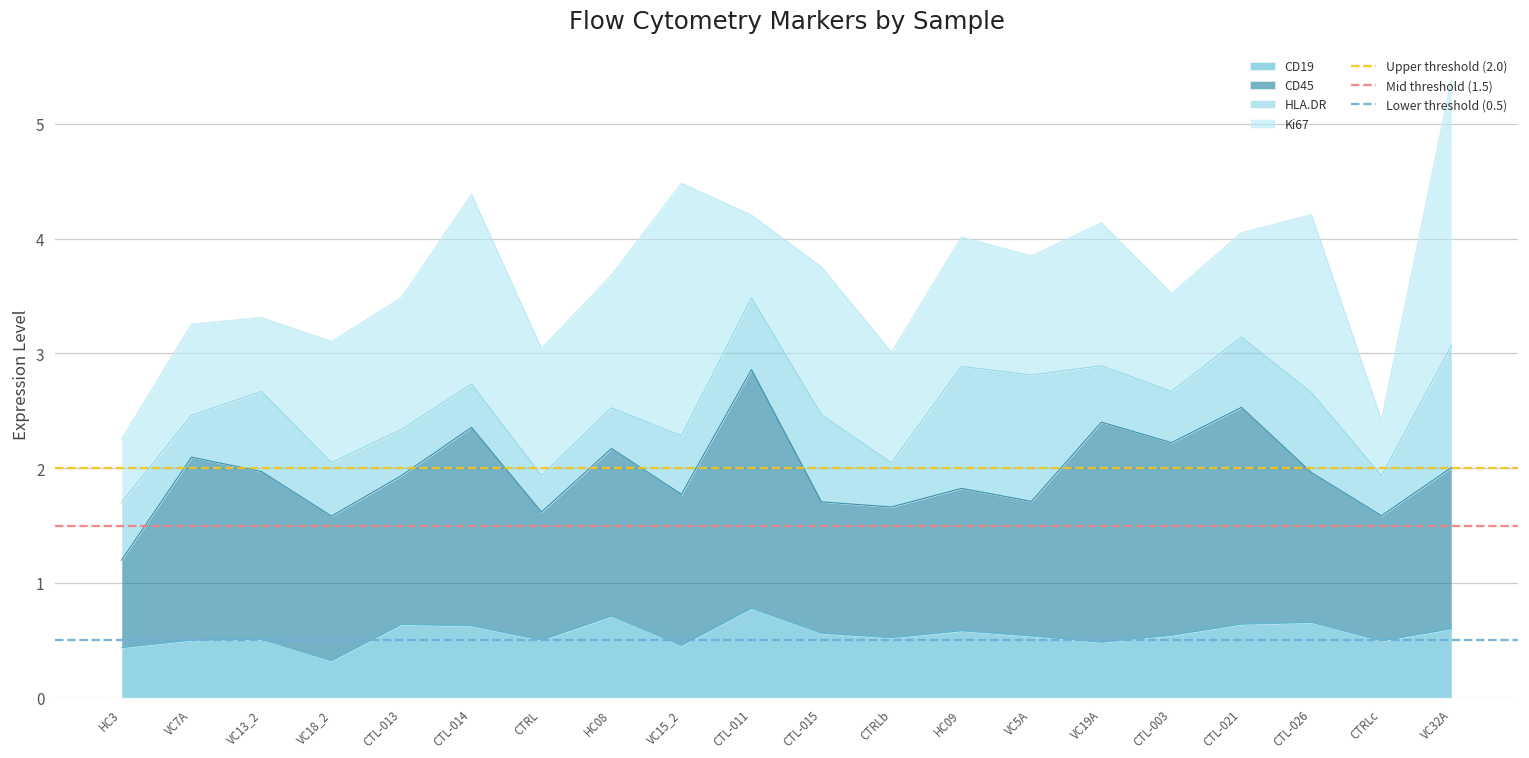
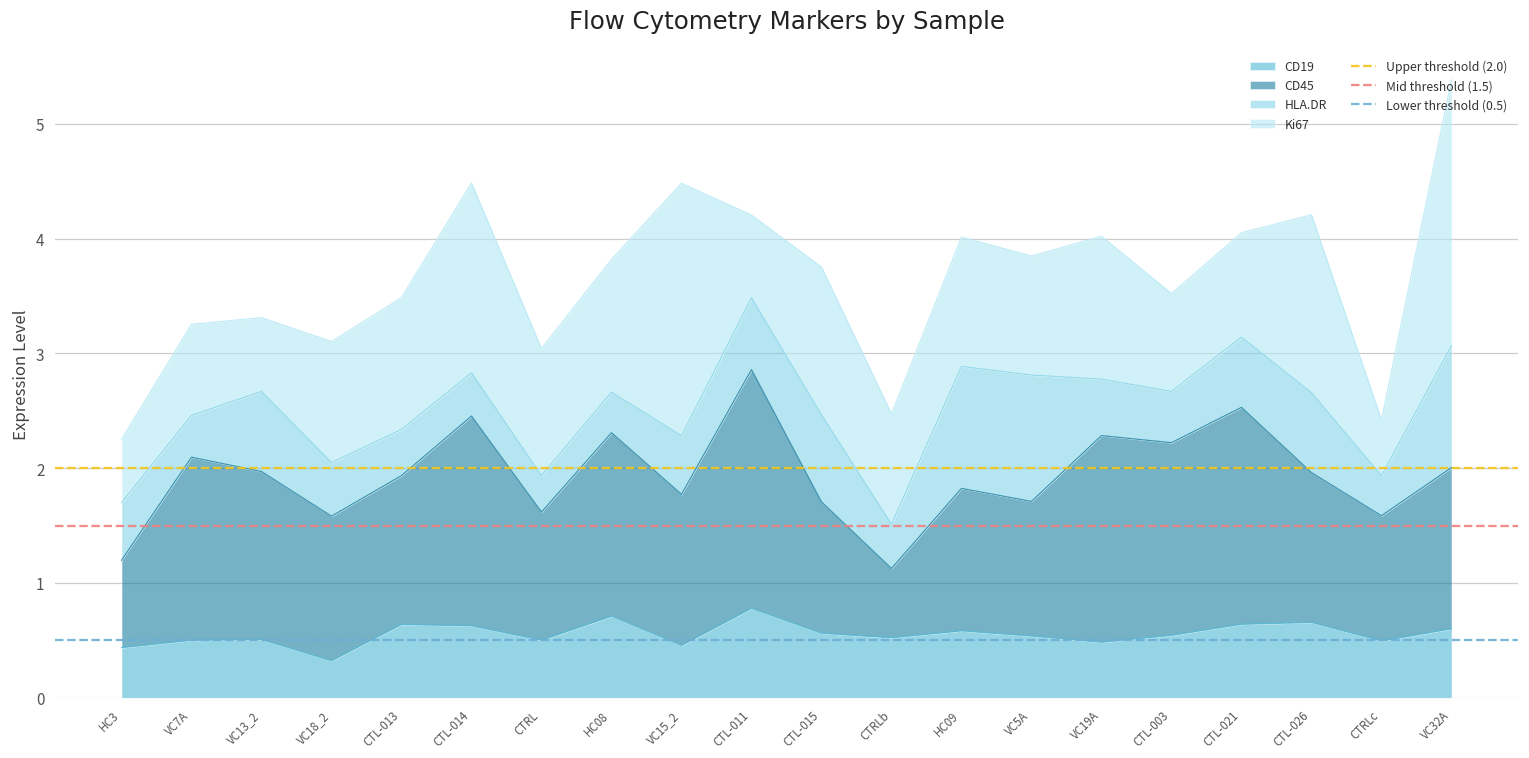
CD45, CTL-014: 1.73 -> 1.83
CD45, HC08: 1.46 -> 1.60
CD45, CTRLb: 1.14 -> 0.60
CD45, VC19A: 1.92 -> 1.80
